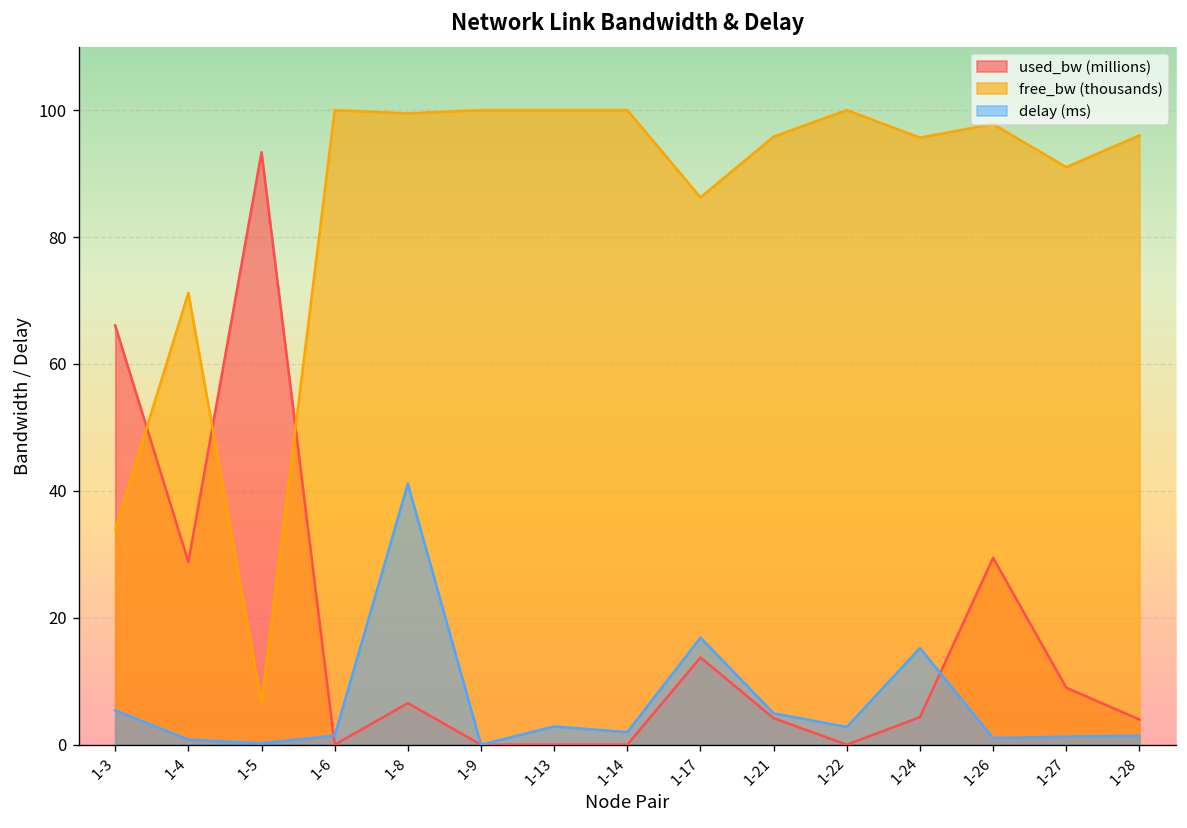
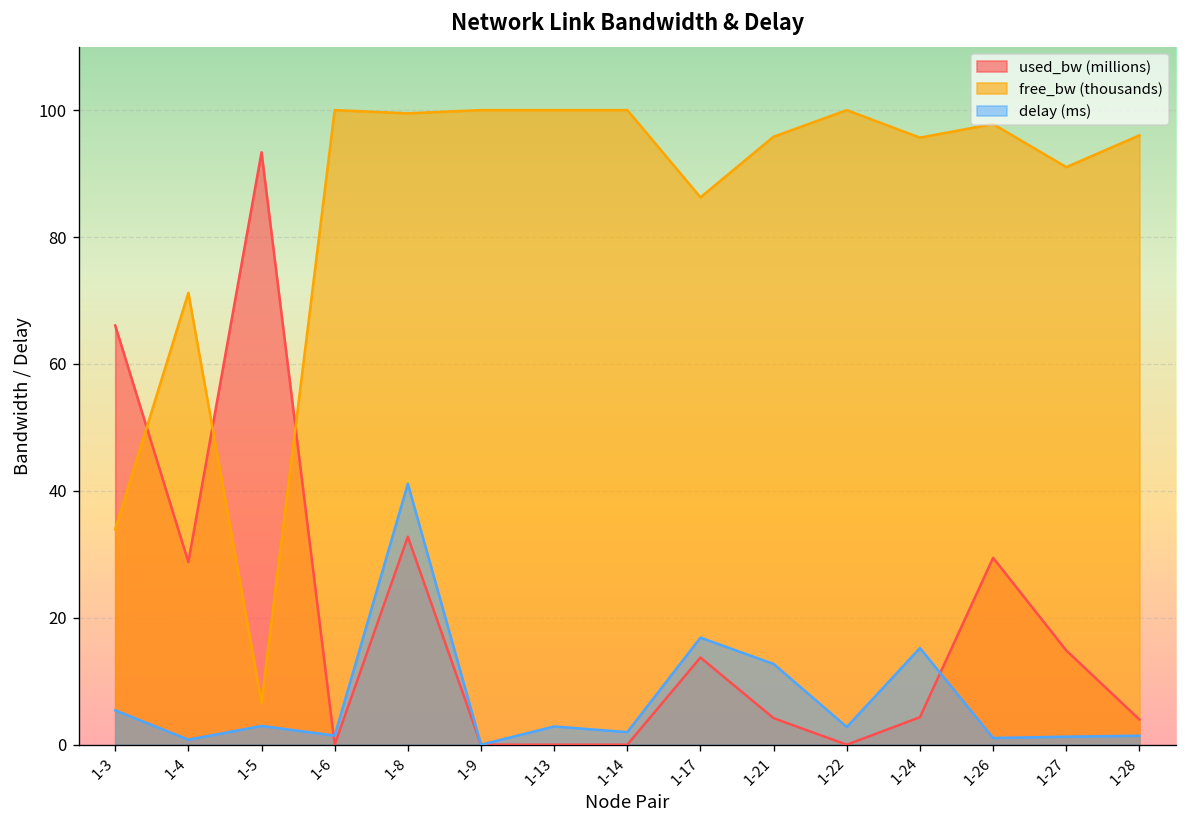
delay (ms), 1-5: 0 -> 3
used_bw (millions), 1-8: 7 -> 33
delay (ms), 1-21: 5 -> 13
used_bw (millions), 1-27: 9 -> 15
